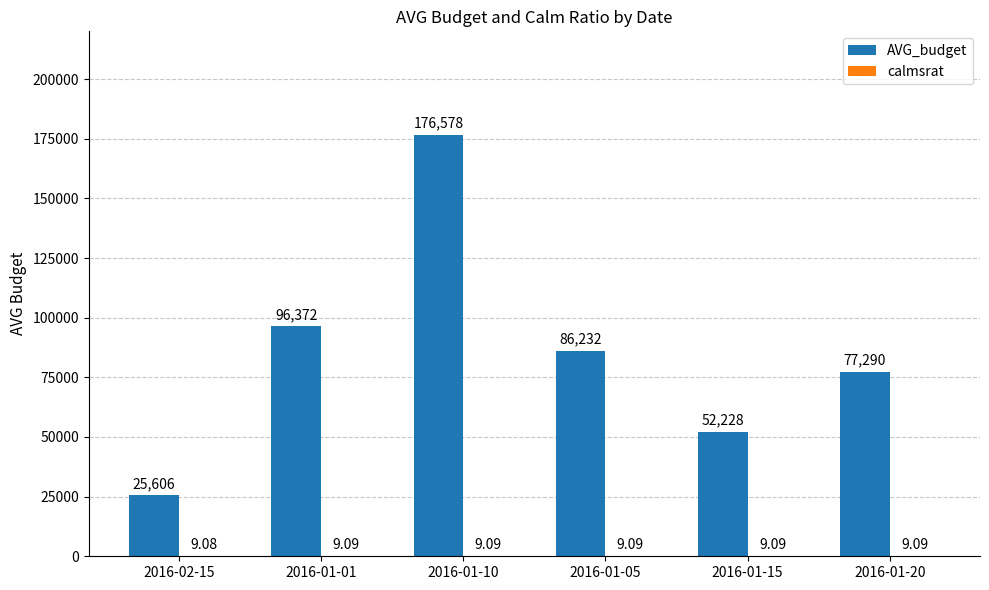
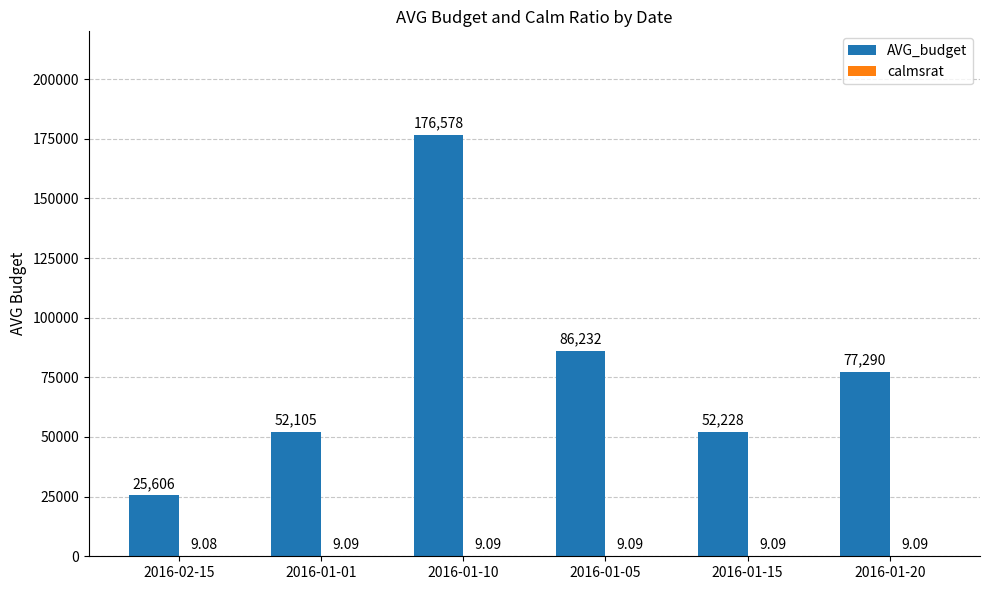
AVG_budget, 2016-01-01: 96,372 -> 52,105
